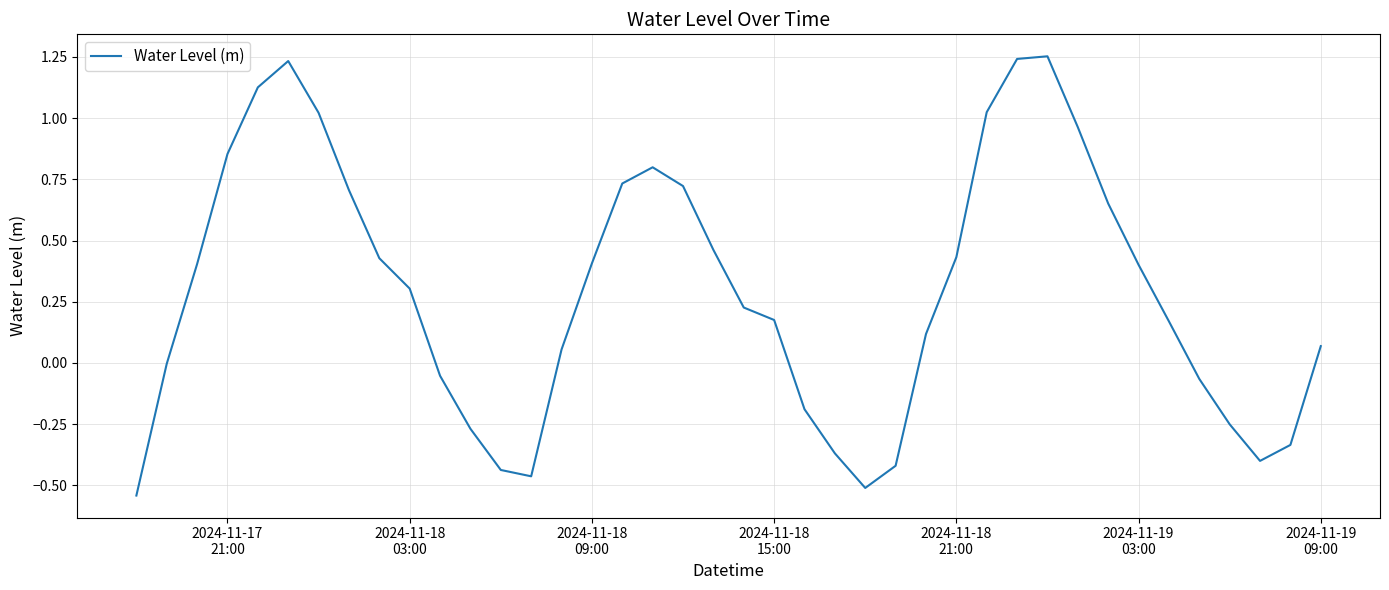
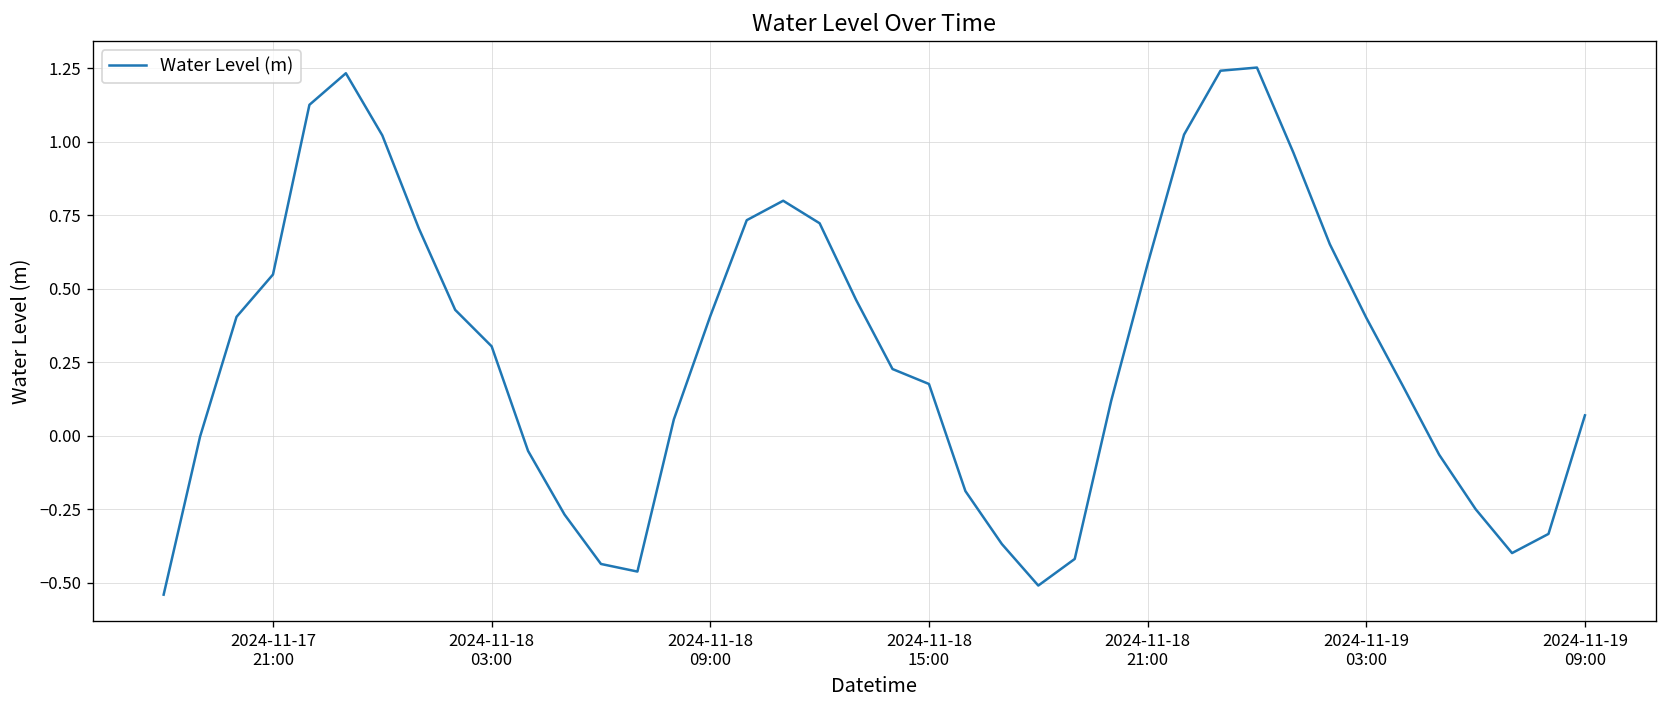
2024-11-17 21:00: 0.85 -> 0.55
2024-11-18 21:00: 0.43 -> 0.58
